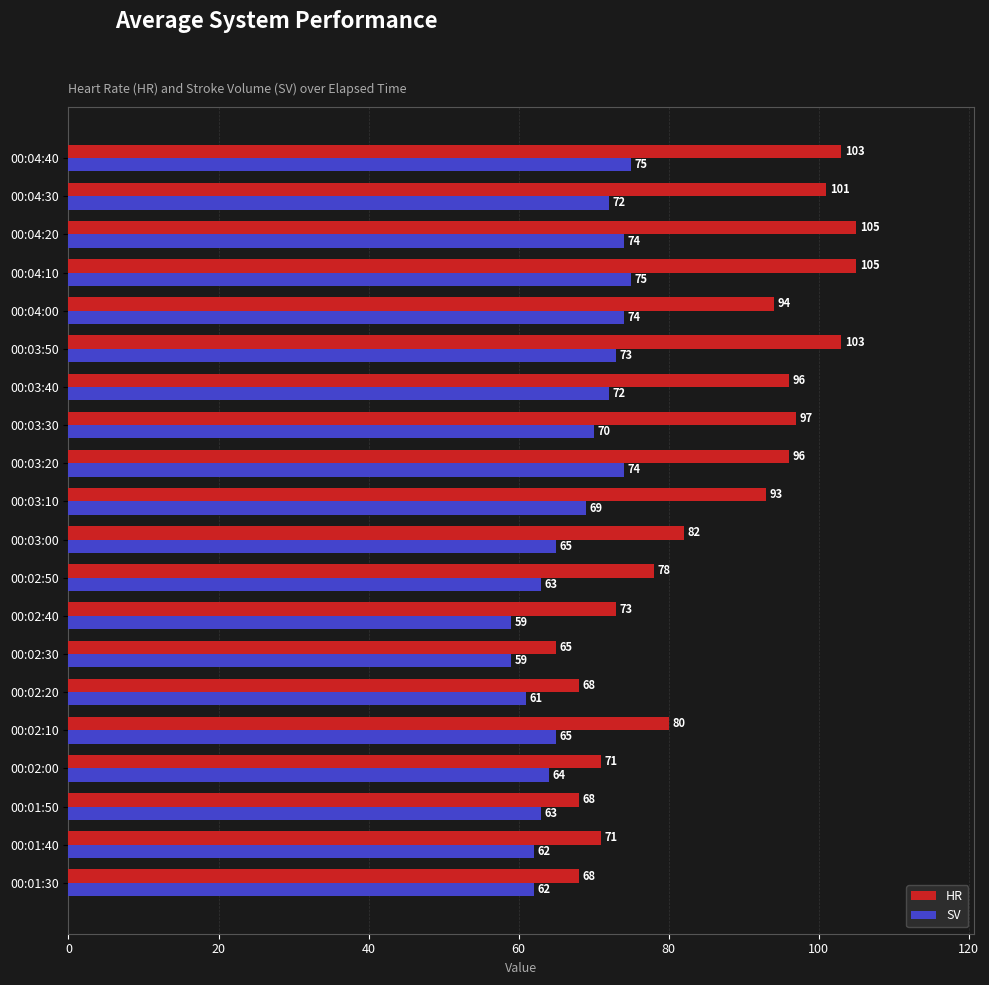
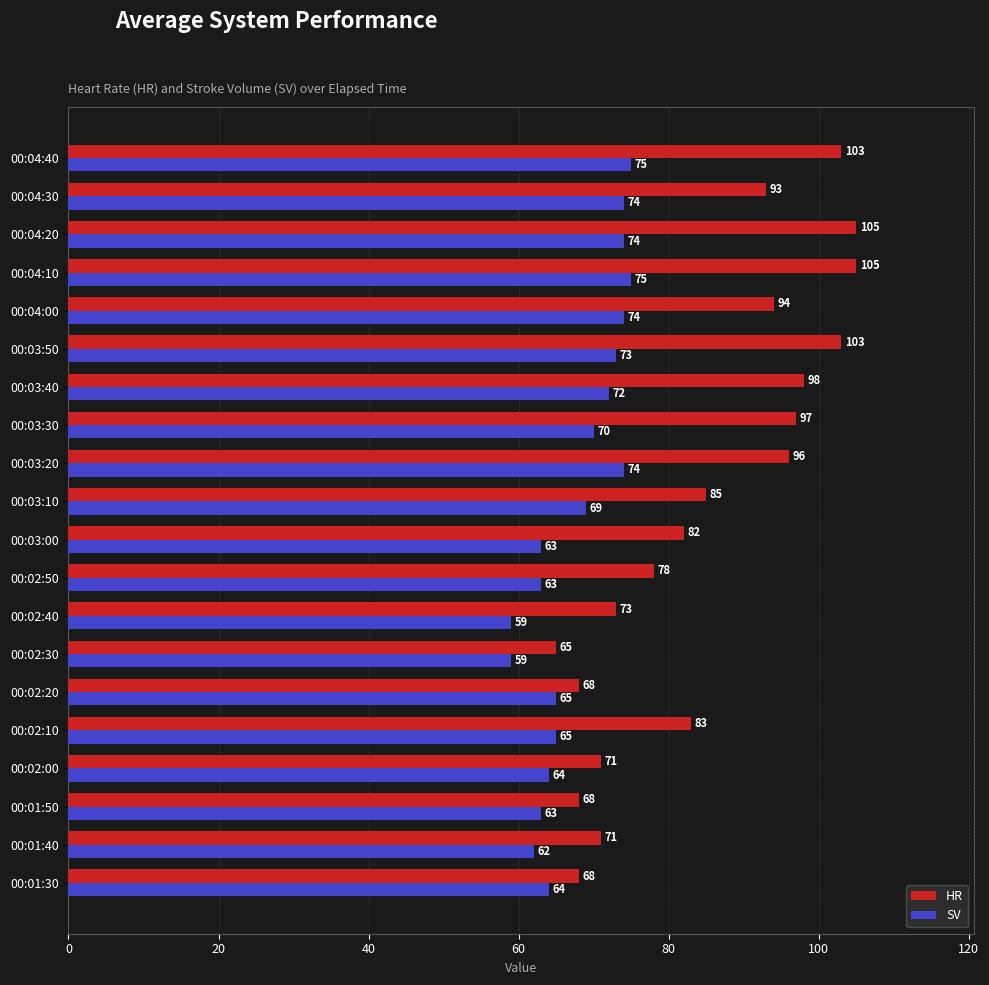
HR, 00:04:30: 101 -> 93
SV, 00:04:30: 72 -> 74
HR, 00:03:40: 96 -> 98
HR, 00:03:10: 93 -> 85
SV, 00:03:00: 65 -> 63
SV, 00:02:20: 61 -> 65
HR, 00:02:10: 80 -> 83
SV, 00:01:30: 62 -> 64
